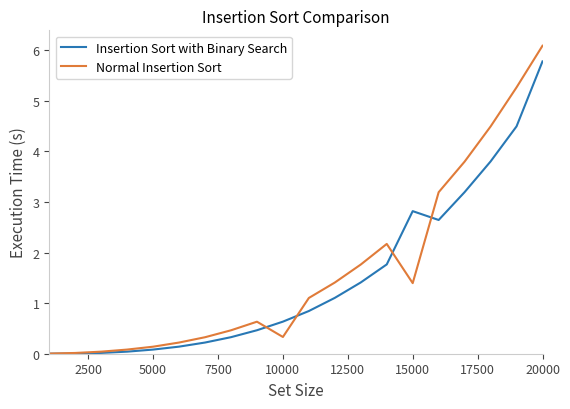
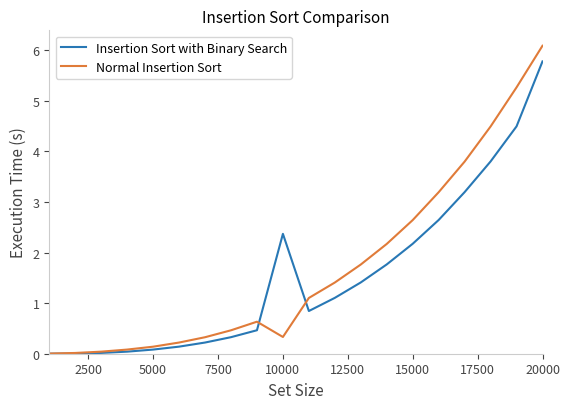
Insertion Sort with Binary Search, 10000: 0.6 -> 2.4
Insertion Sort with Binary Search, 15000: 2.8 -> 2.2
Normal Insertion Sort, 15000: 1.4 -> 2.6
